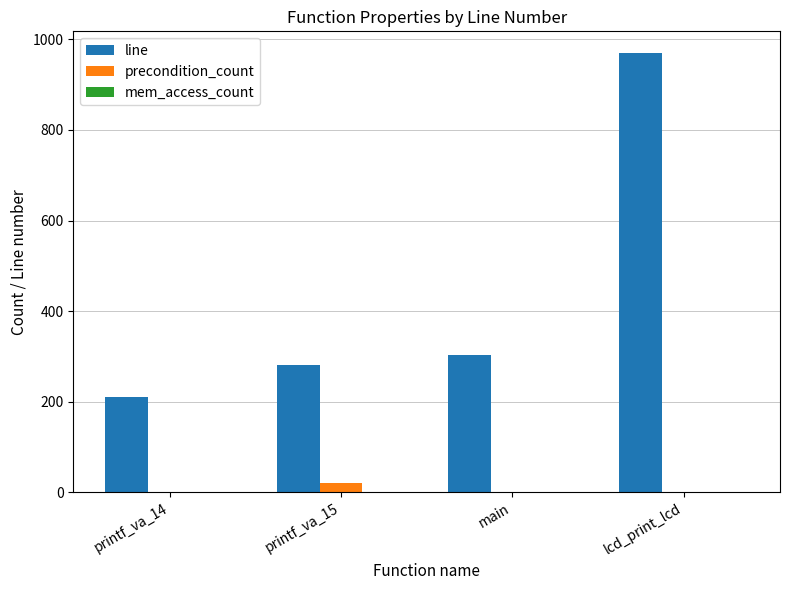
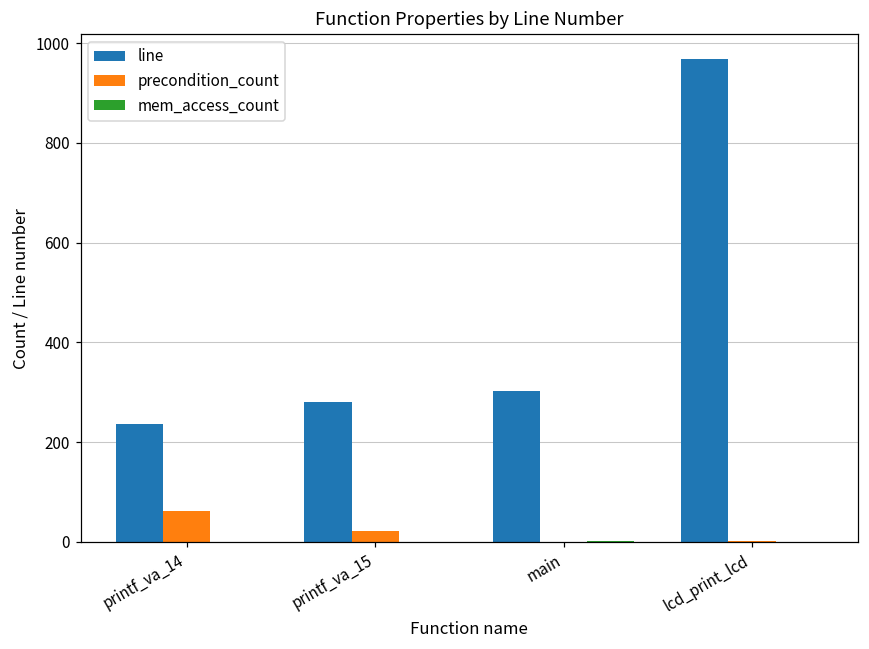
line, printf_va_14: 210 -> 240
precondition_count, printf_va_14: 0 -> 60
